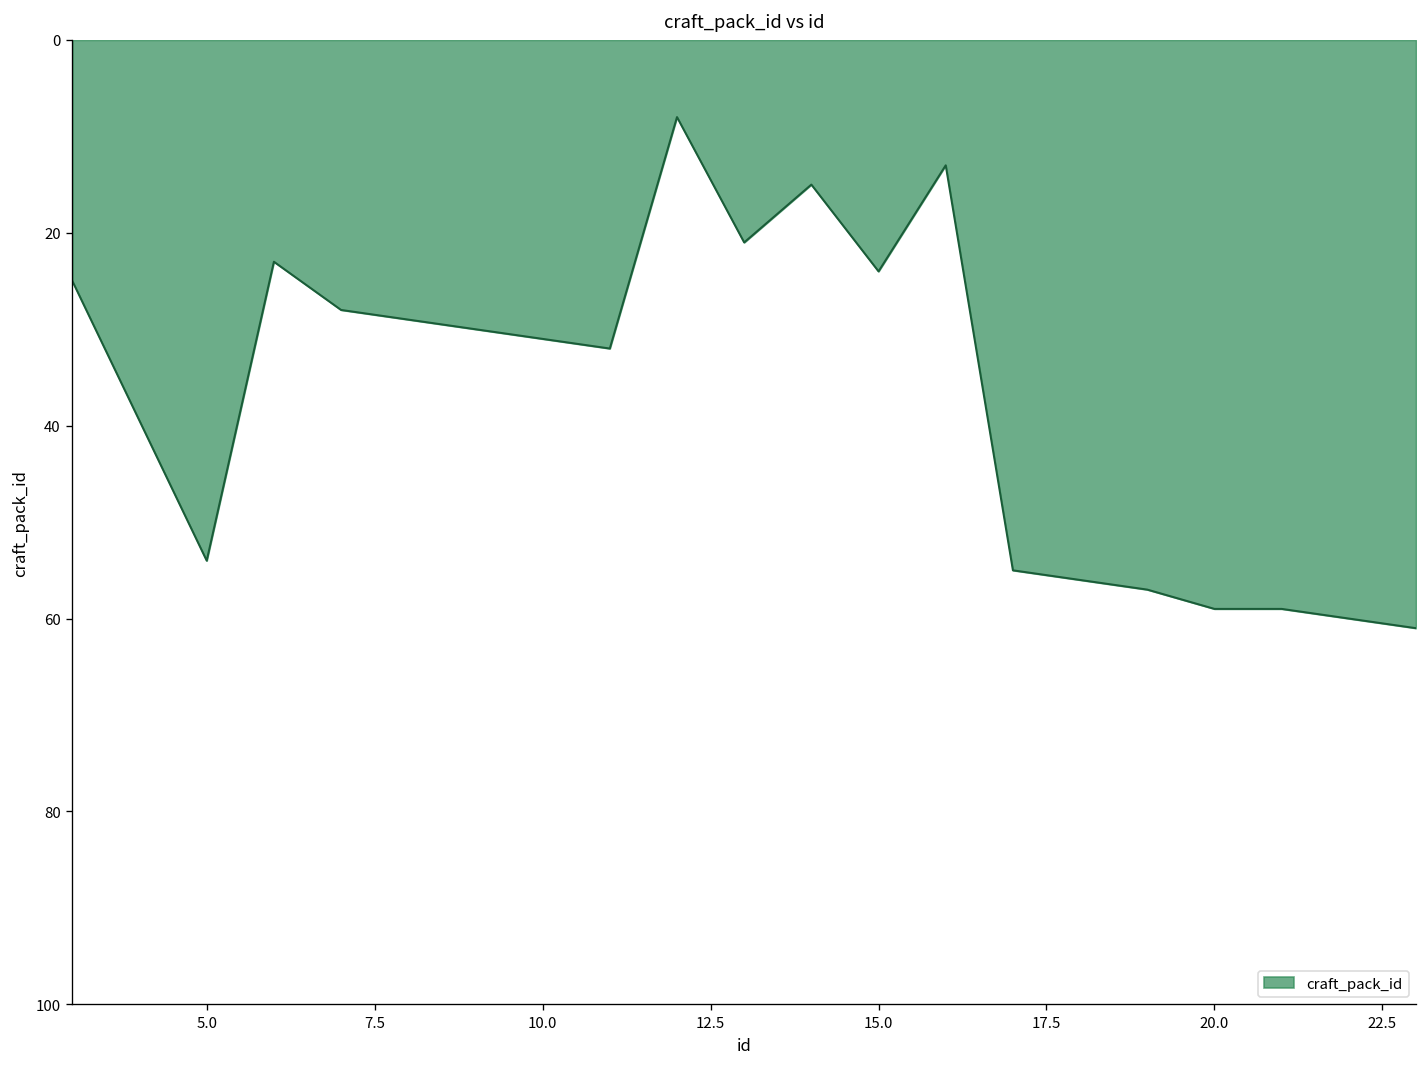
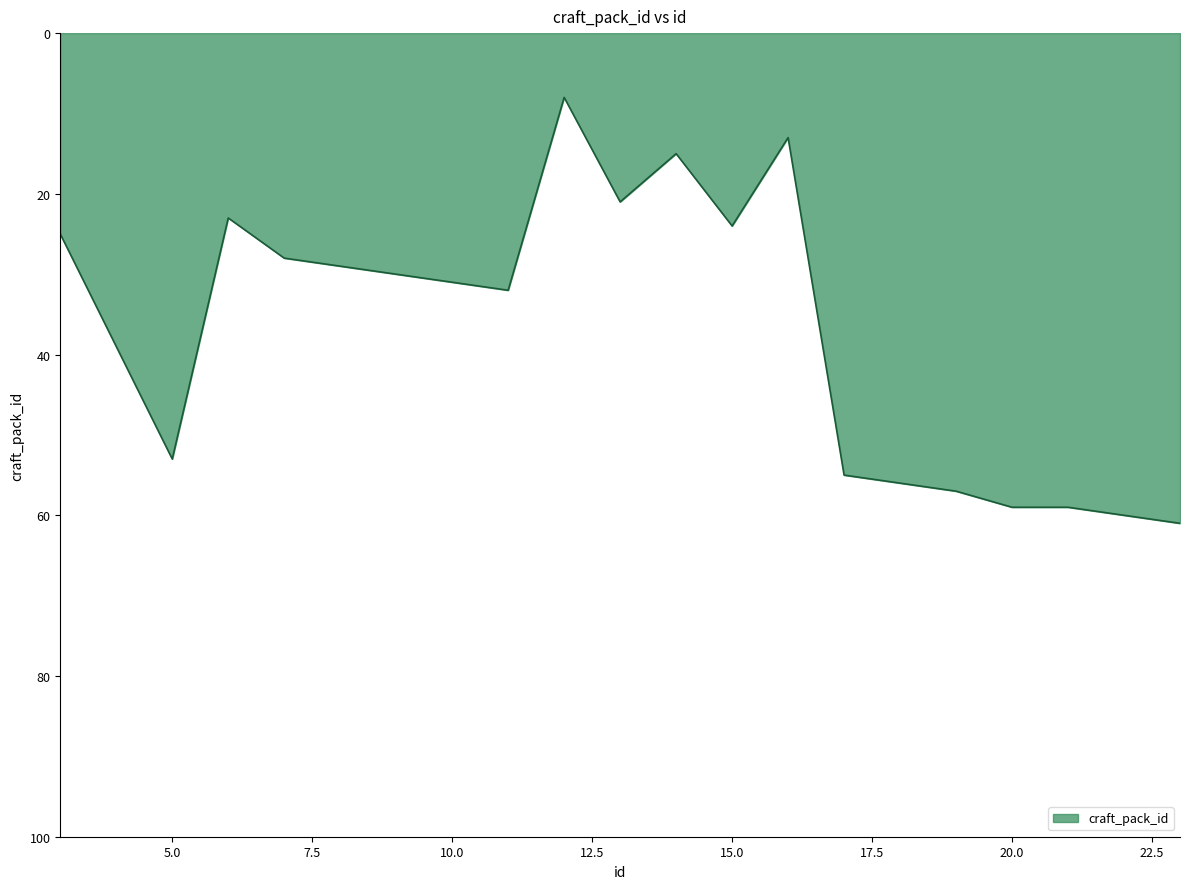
5.0: 54 -> 53
